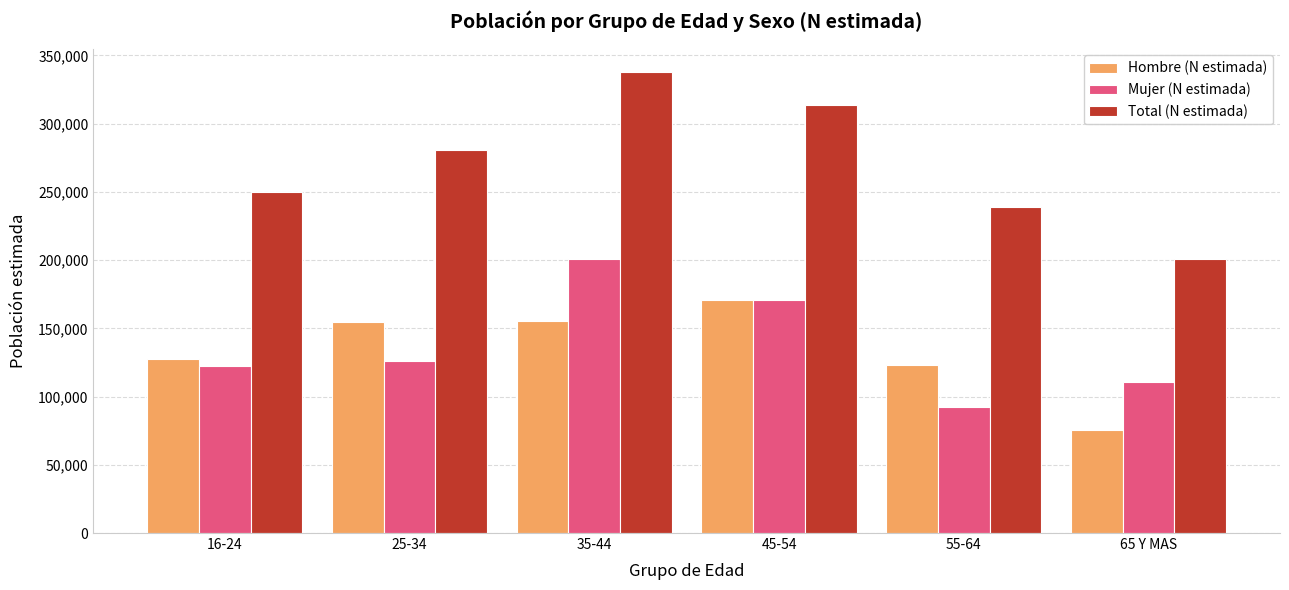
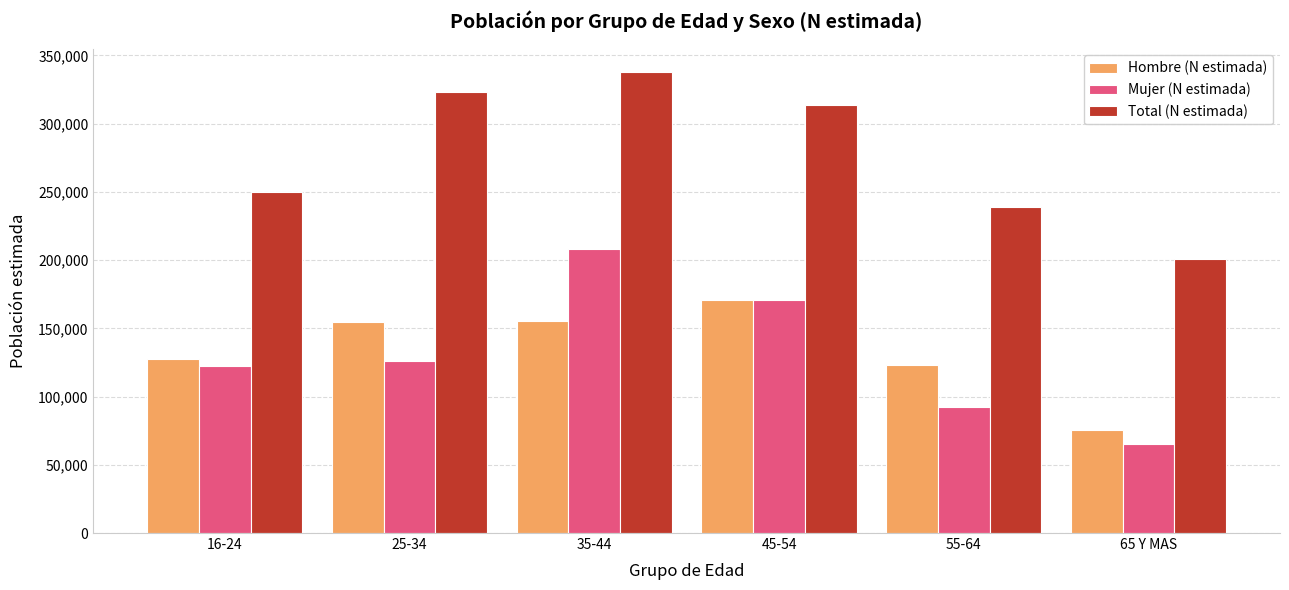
Total (N estimada), 25-34: 281,000 -> 323,000
Mujer (N estimada), 35-44: 200,000 -> 208,000
Mujer (N estimada), 65 Y MAS: 111,000 -> 65,000
